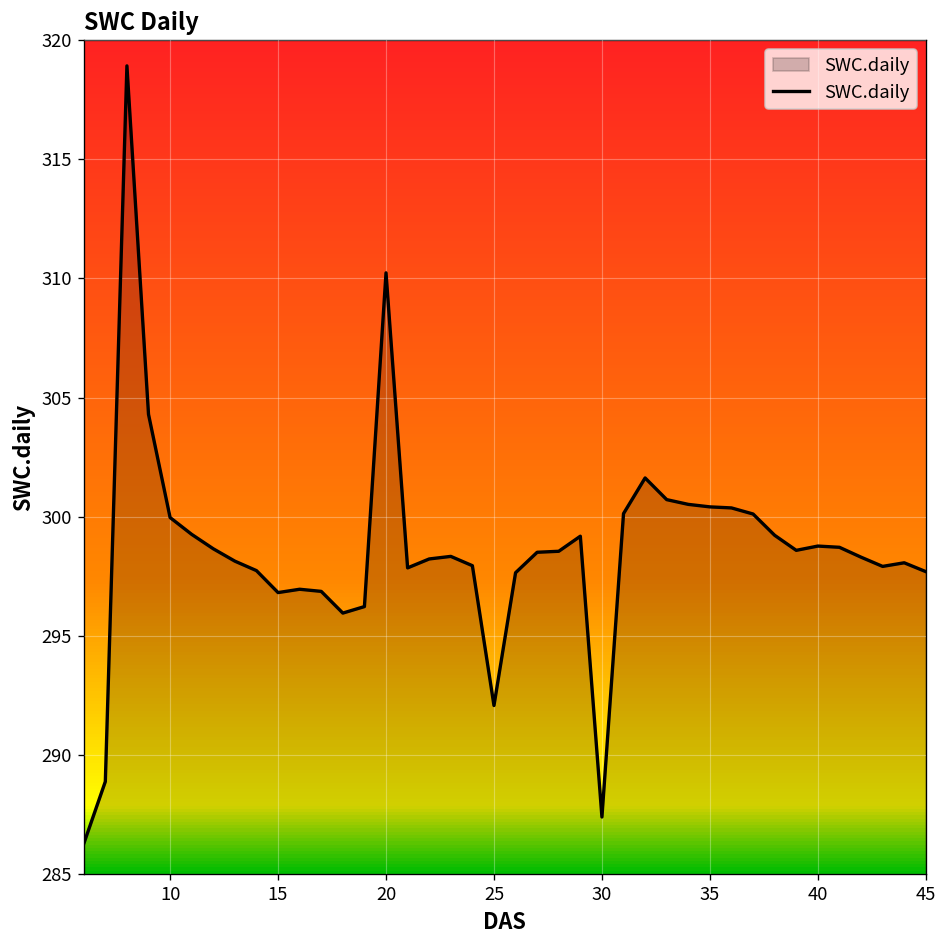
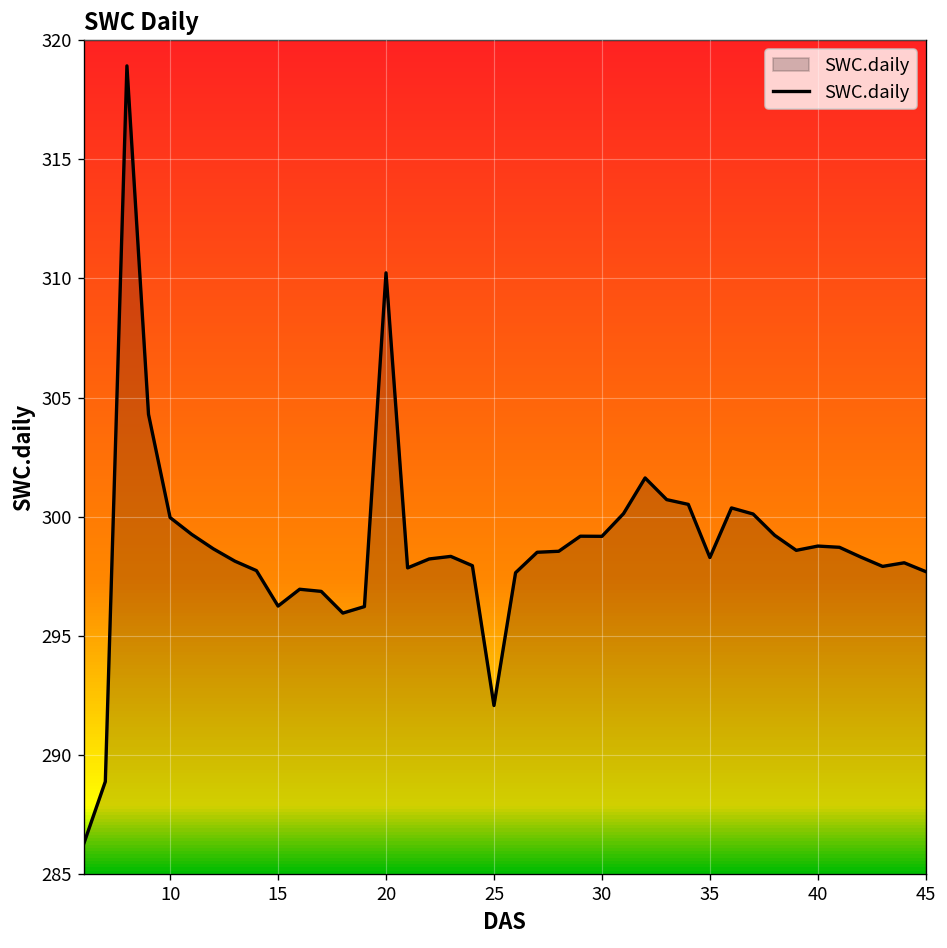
15: 296.8 -> 296.3
30: 287.4 -> 299.2
35: 300.4 -> 298.3
